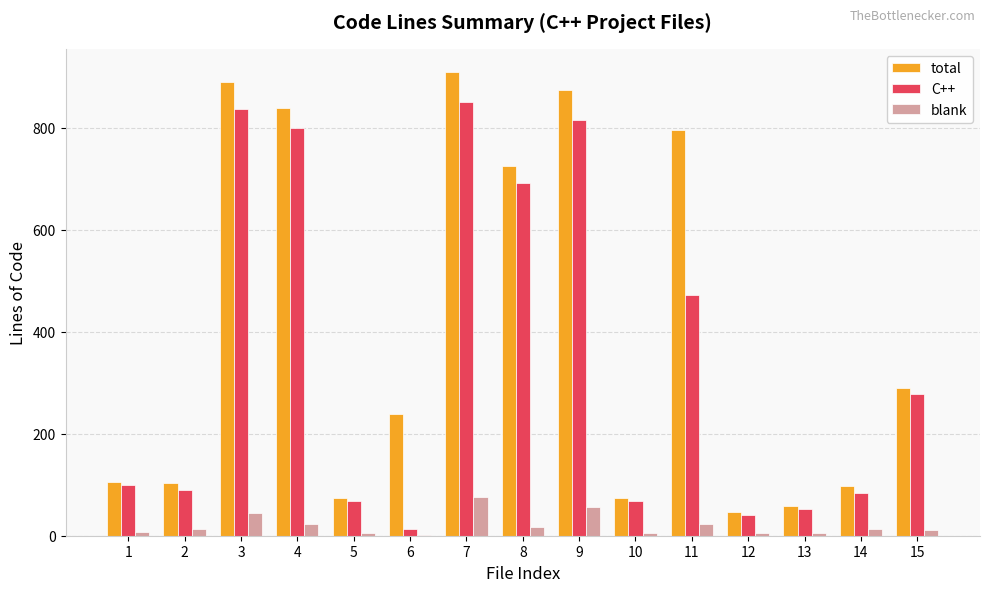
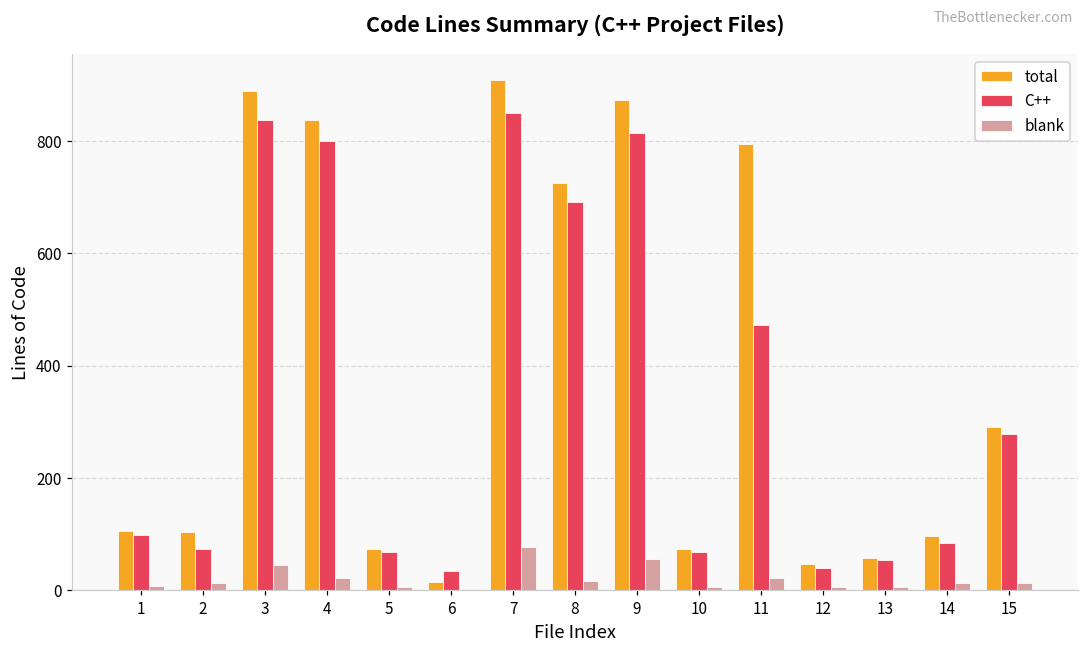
C++, 2: 90 -> 70
total, 6: 240 -> 10
C++, 6: 10 -> 30
